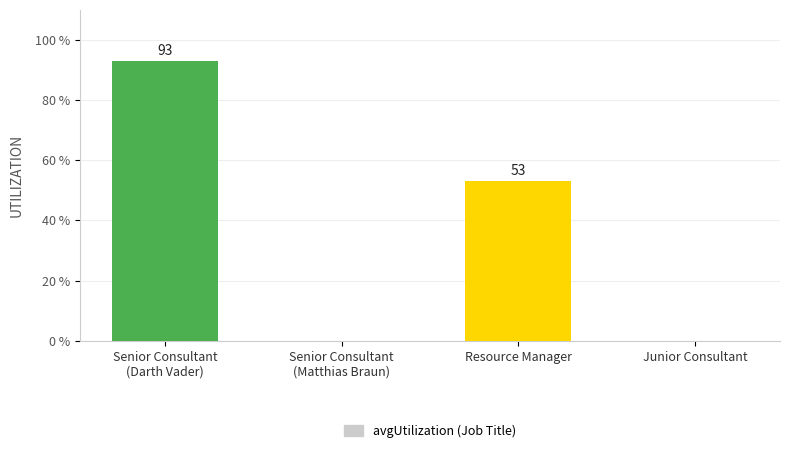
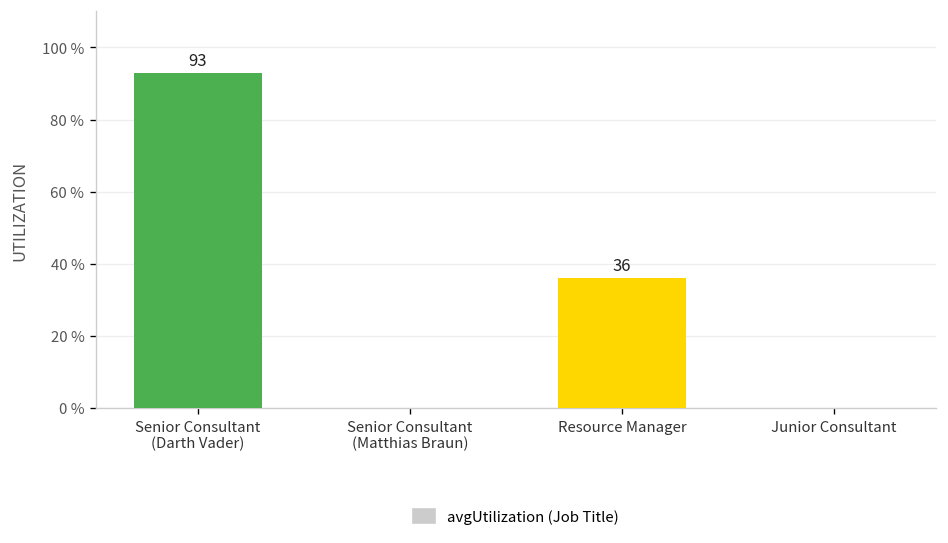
Resource Manager: 53 -> 36
